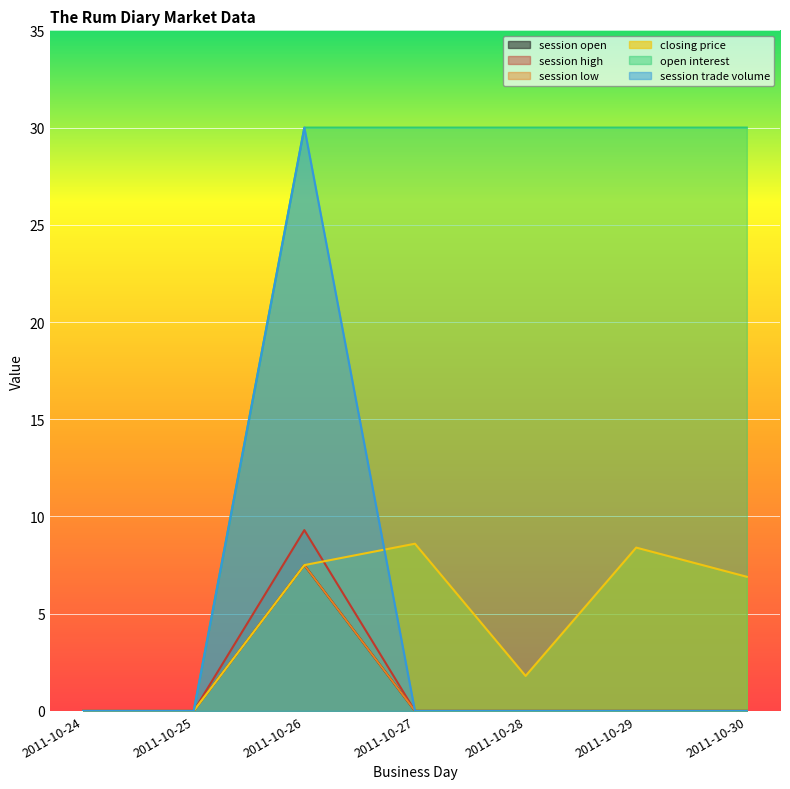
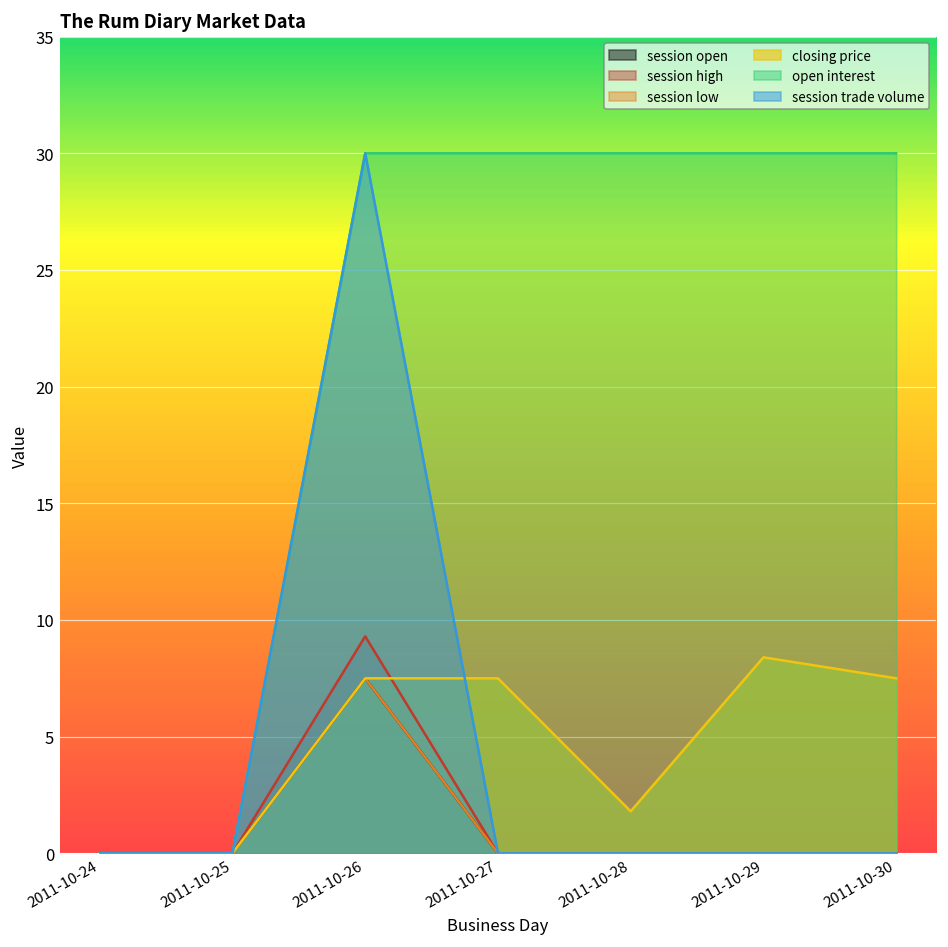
closing price, 2011-10-27: 8.6 -> 7.5
closing price, 2011-10-30: 6.9 -> 7.5
